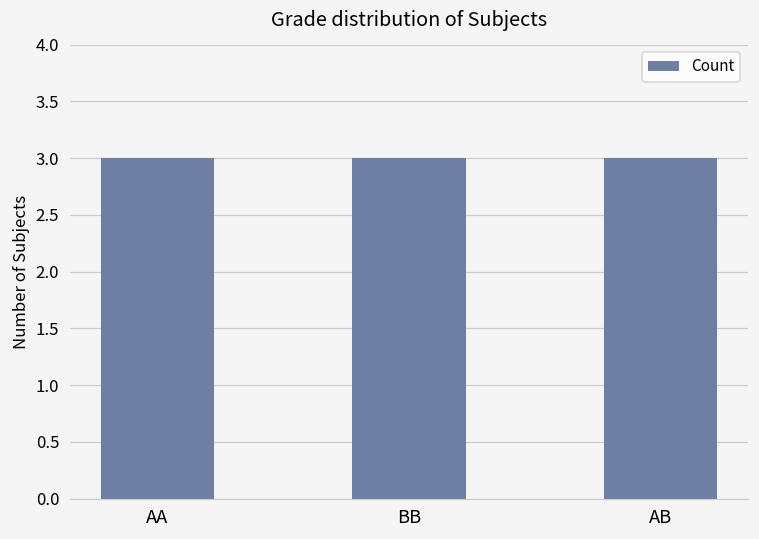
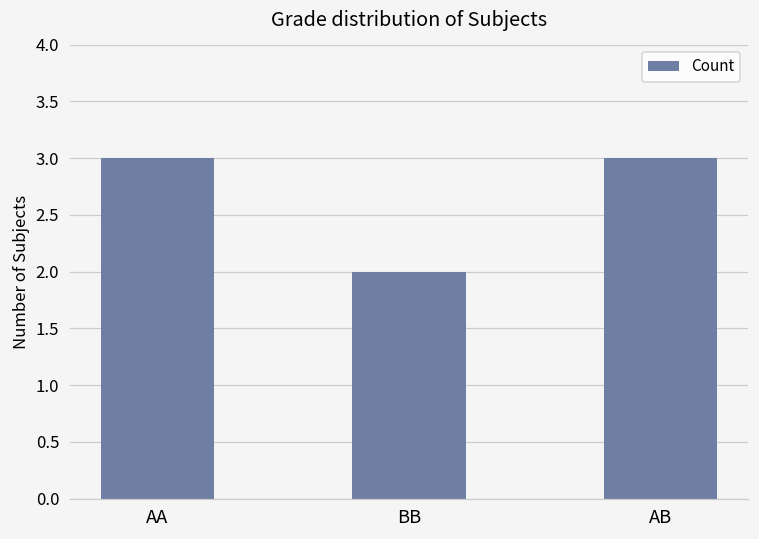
BB: 3 -> 2
